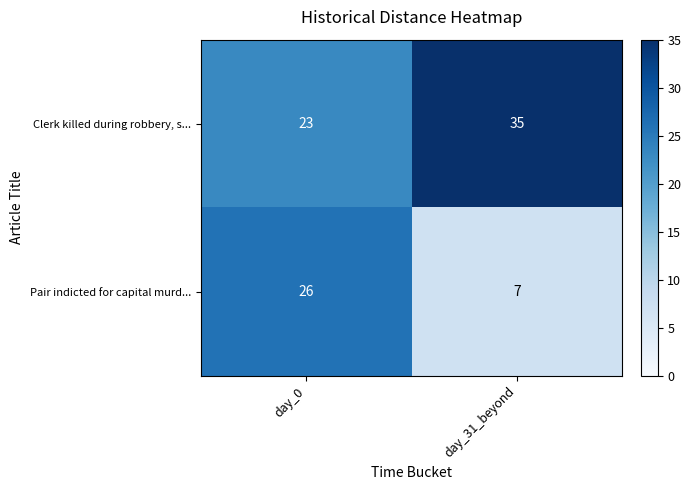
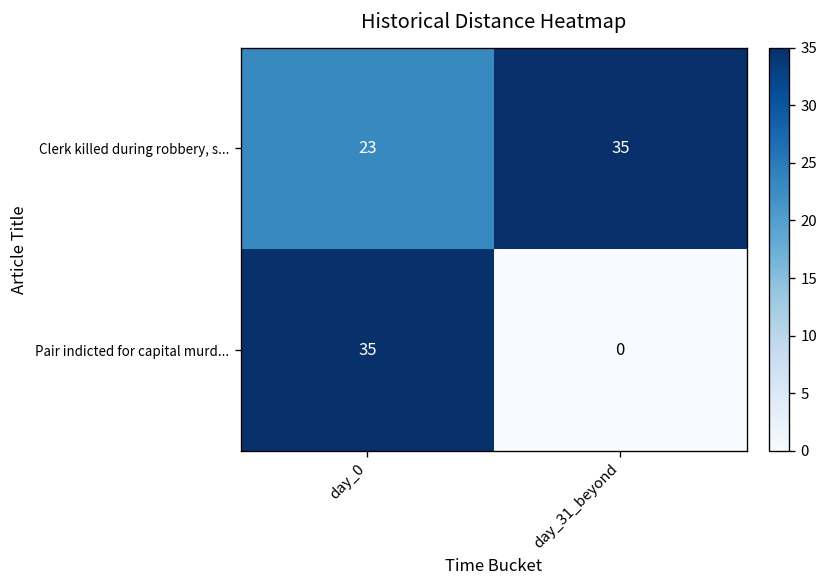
Pair indicted for capital murd..., day_0: 26 -> 35
Pair indicted for capital murd..., day_31_beyond: 7 -> 0
